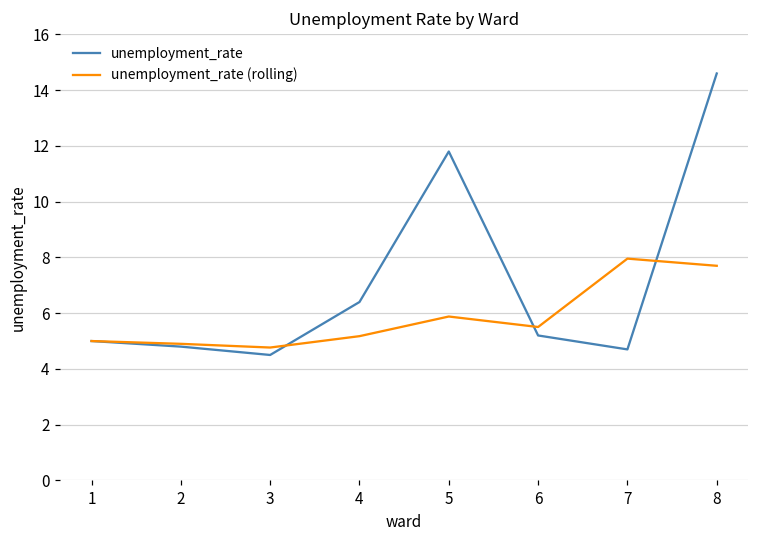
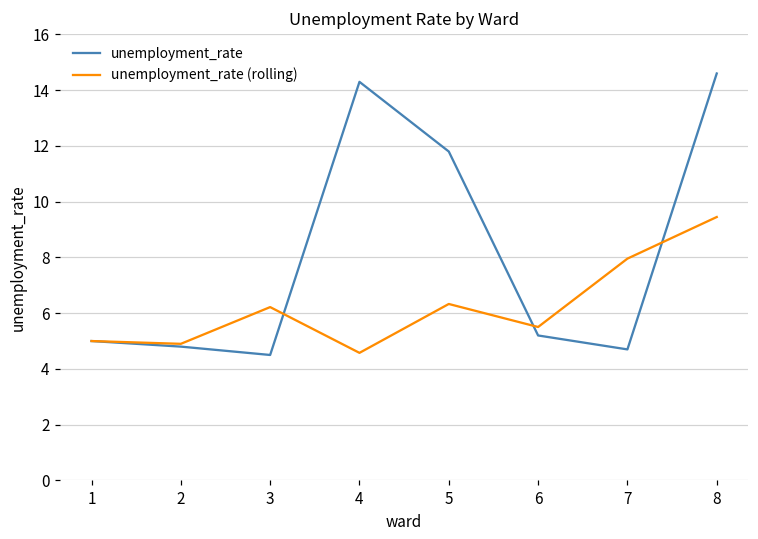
unemployment_rate (rolling), 3: 4.8 -> 6.2
unemployment_rate, 4: 6.4 -> 14.3
unemployment_rate (rolling), 4: 5.2 -> 4.6
unemployment_rate (rolling), 5: 5.9 -> 6.3
unemployment_rate (rolling), 8: 7.7 -> 9.5
